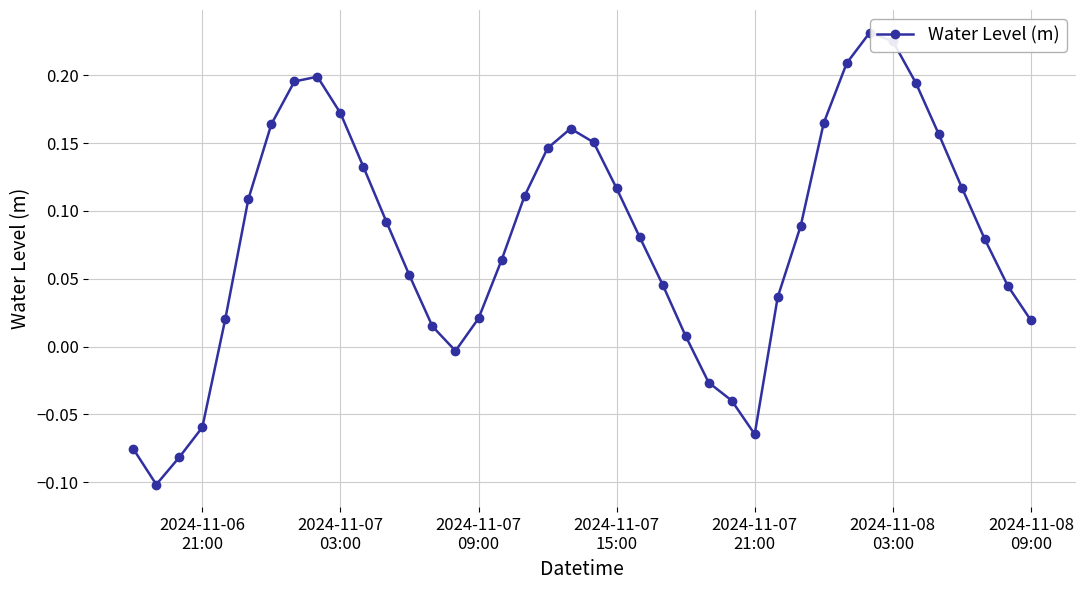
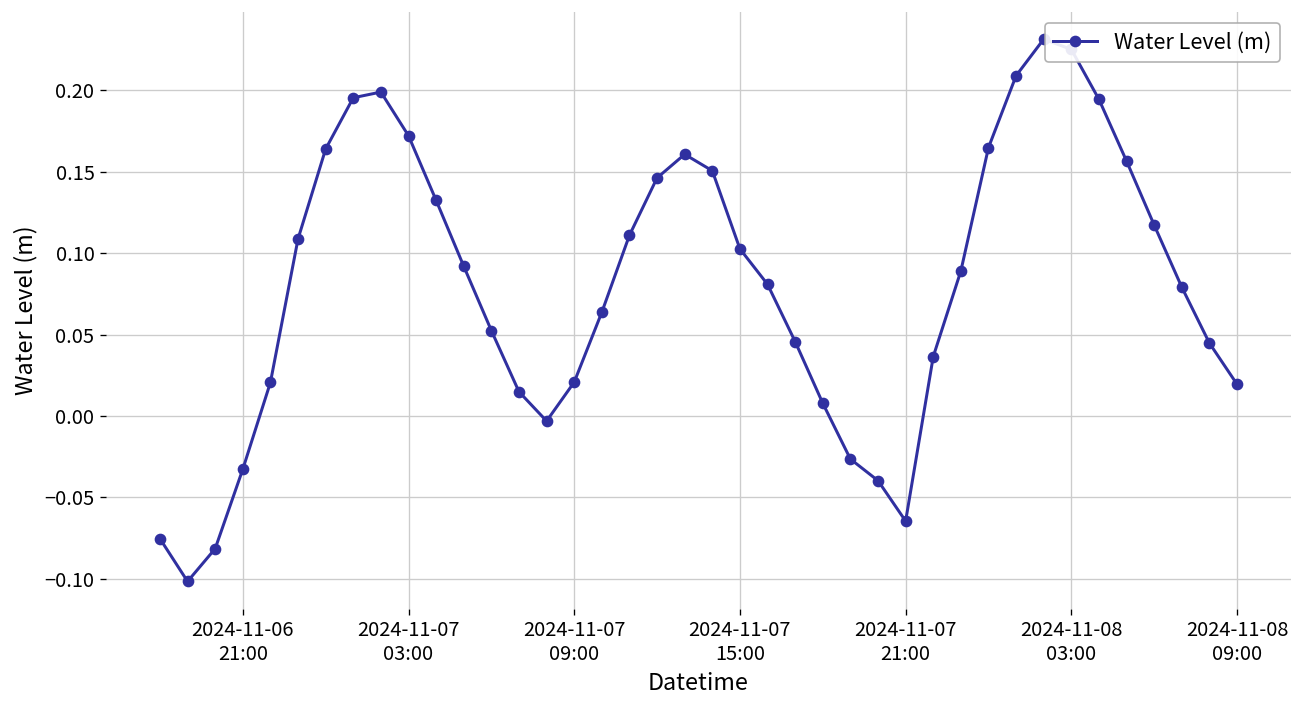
2024-11-06 21:00: -0.059 -> -0.033
2024-11-07 15:00: 0.117 -> 0.103
